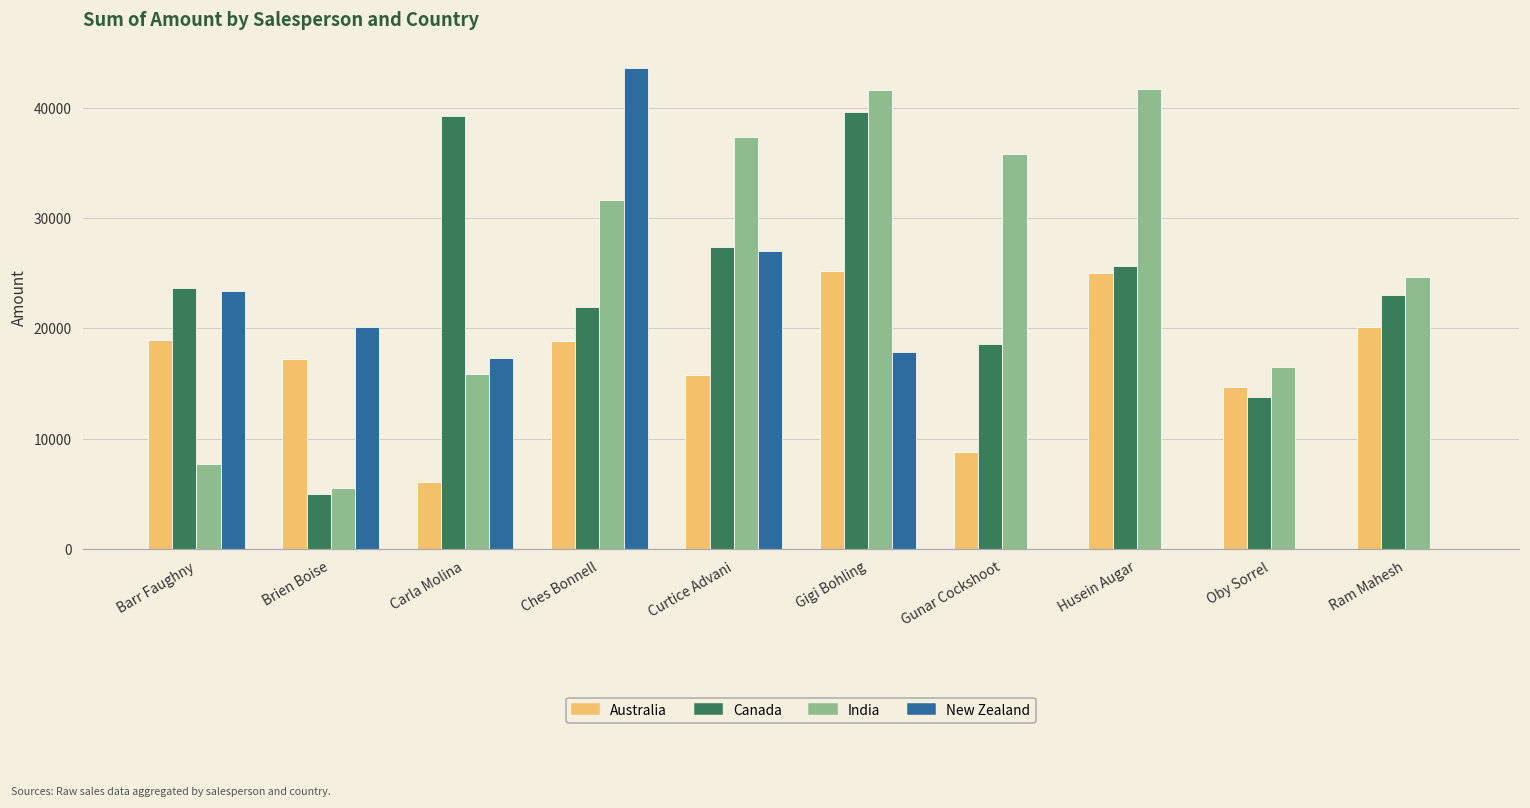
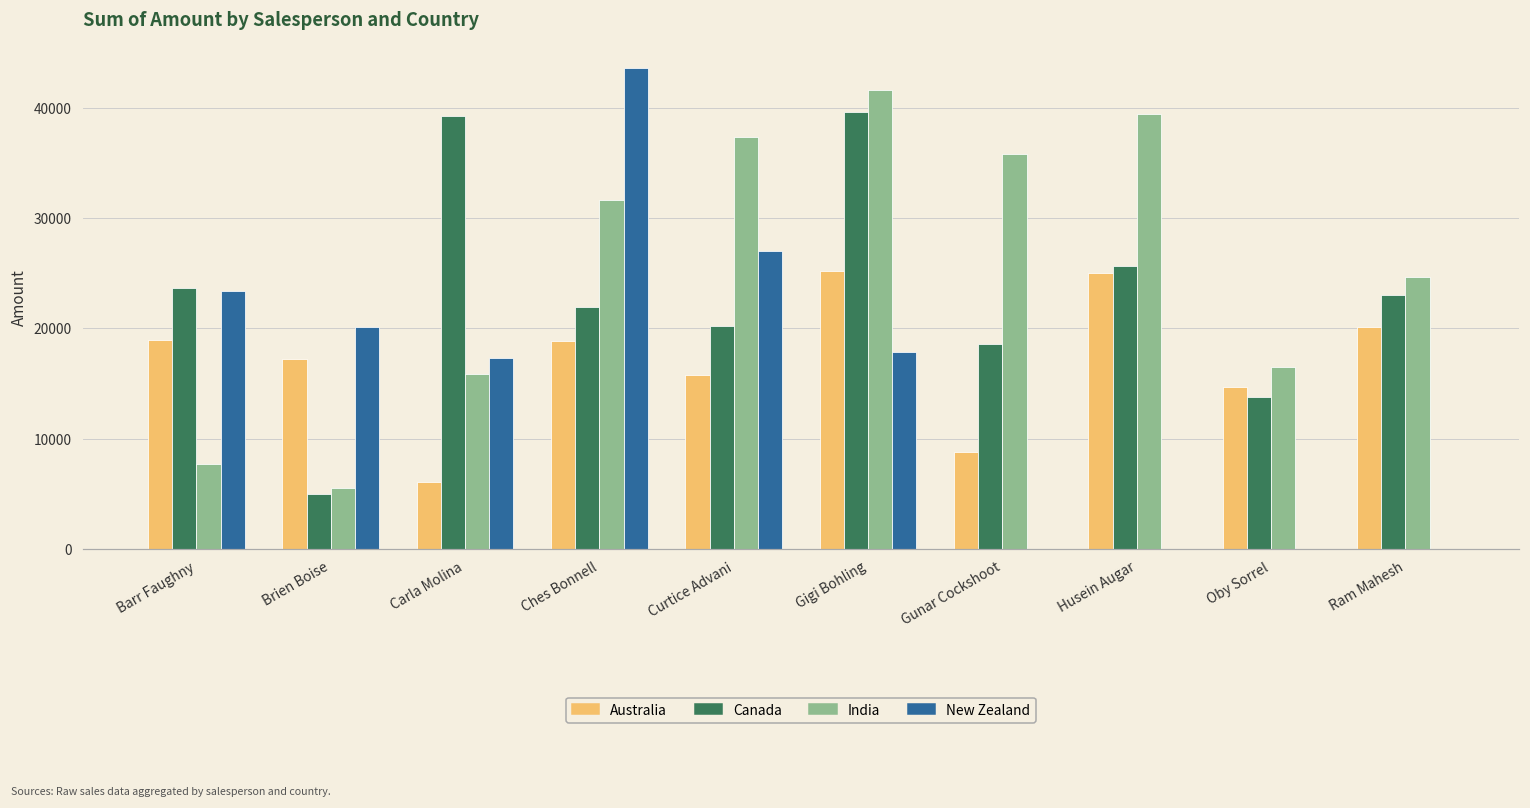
Canada, Curtice Advani: 27400 -> 20200
India, Husein Augar: 41700 -> 39400
